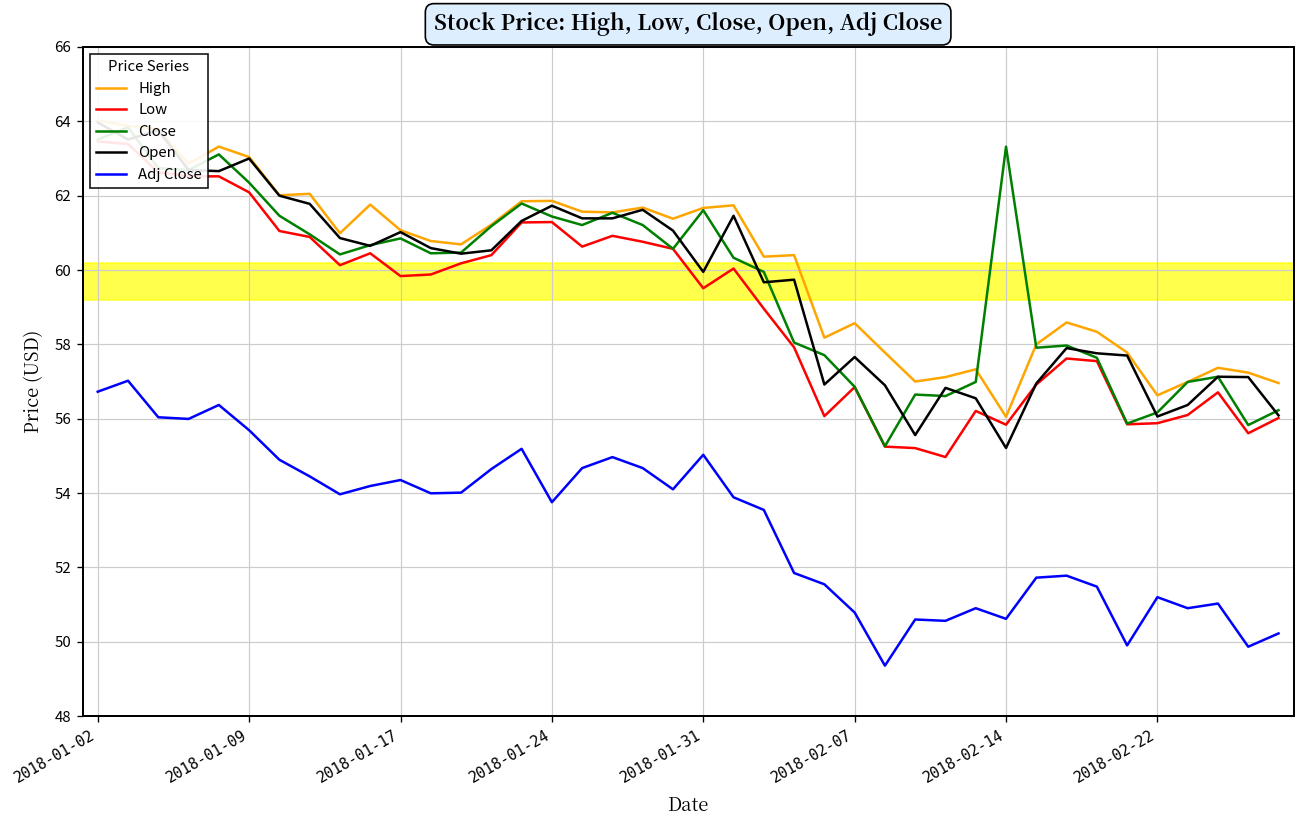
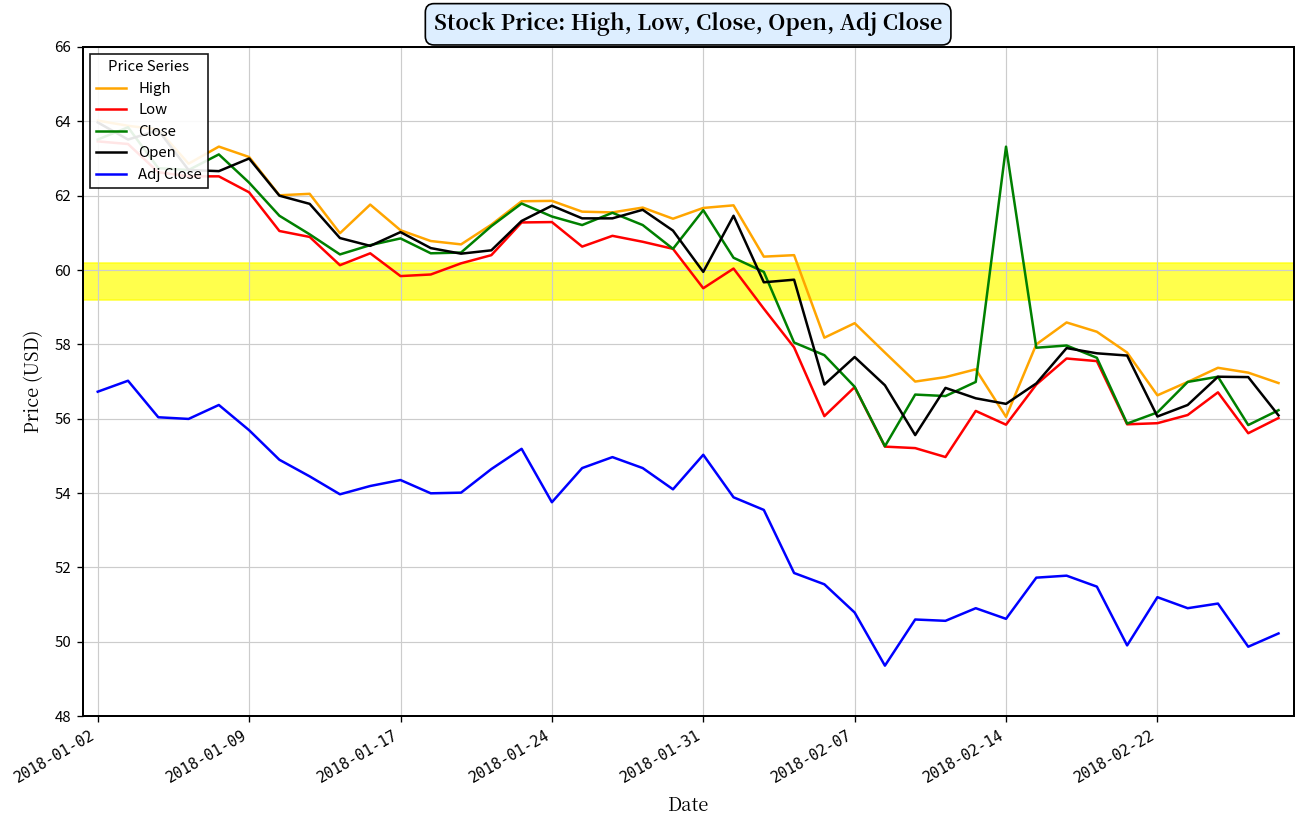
Open, 2018-02-14: 55.2 -> 56.4
